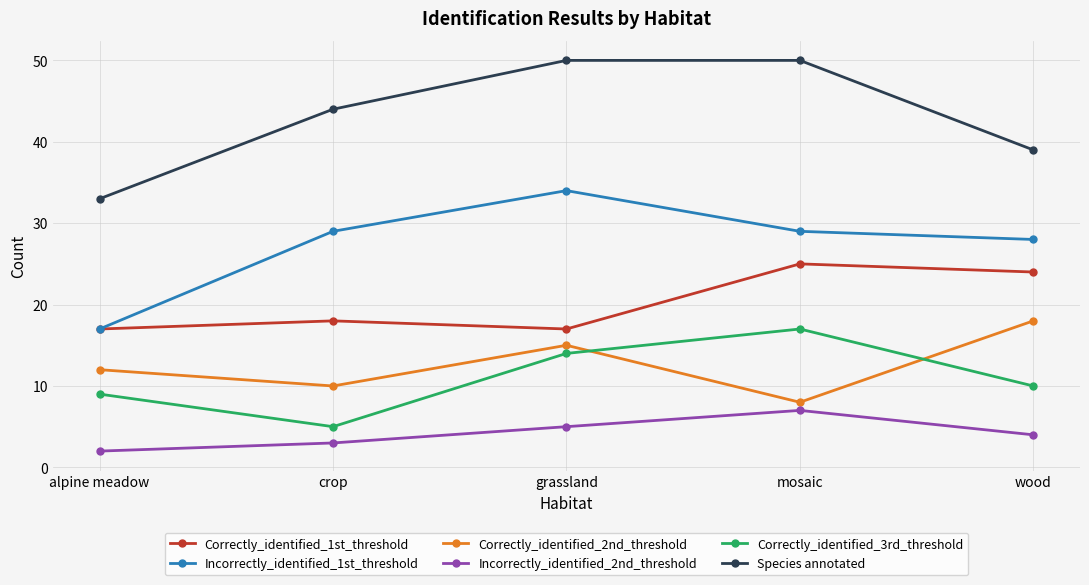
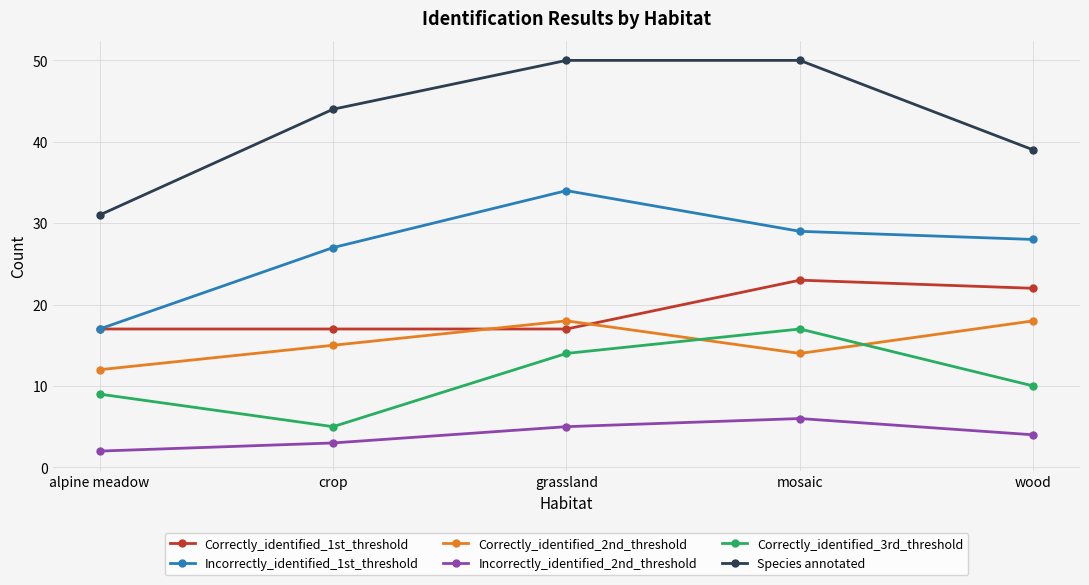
Species annotated, alpine meadow: 33 -> 31
Correctly_identified_1st_threshold, crop: 18 -> 17
Incorrectly_identified_1st_threshold, crop: 29 -> 27
Correctly_identified_2nd_threshold, crop: 10 -> 15
Correctly_identified_2nd_threshold, grassland: 15 -> 18
Correctly_identified_1st_threshold, mosaic: 25 -> 23
Correctly_identified_2nd_threshold, mosaic: 8 -> 14
Incorrectly_identified_2nd_threshold, mosaic: 7 -> 6
Correctly_identified_1st_threshold, wood: 24 -> 22
